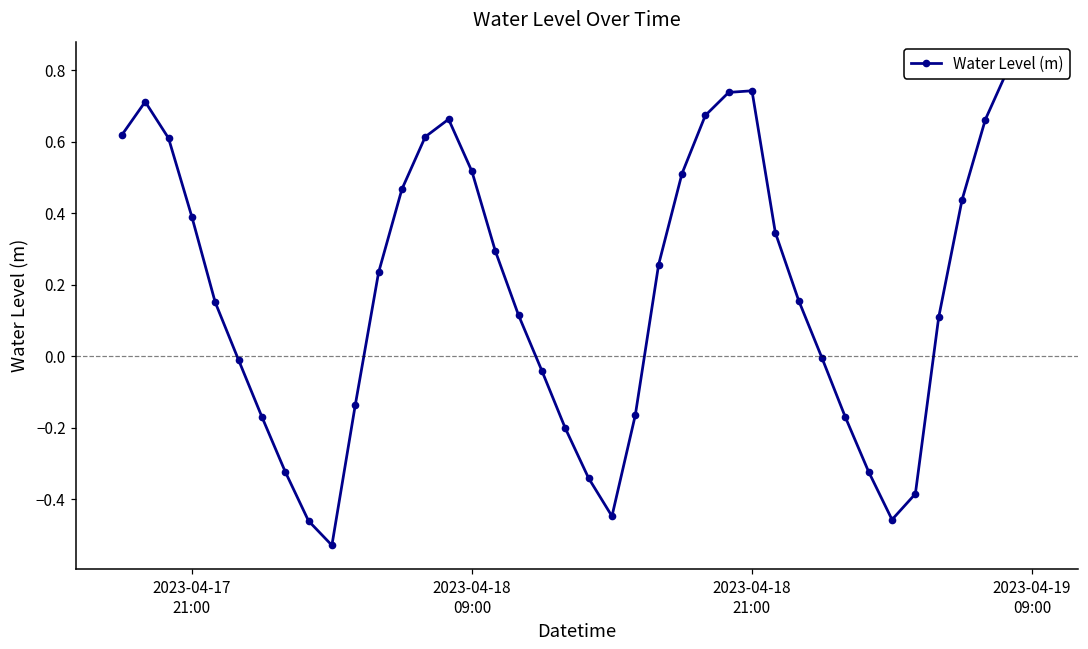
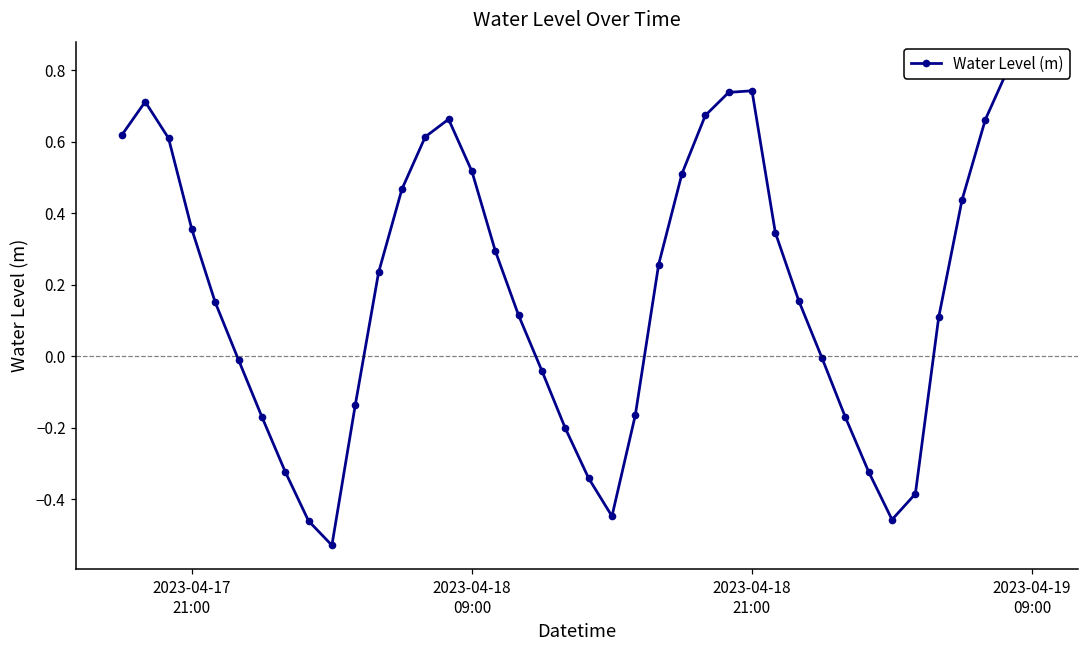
2023-04-17 21:00: 0.39 -> 0.36
